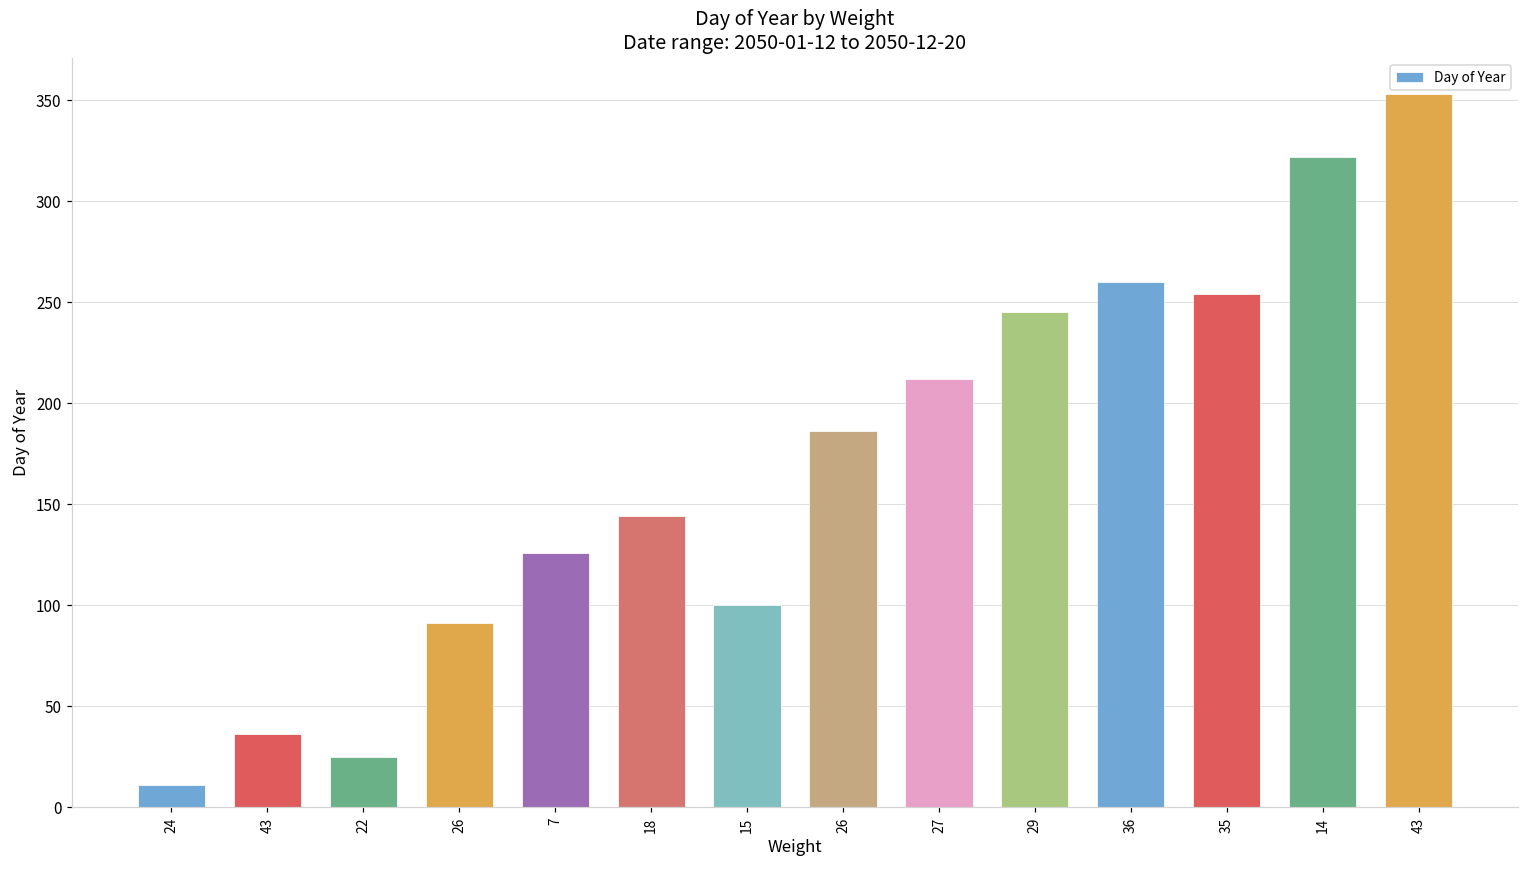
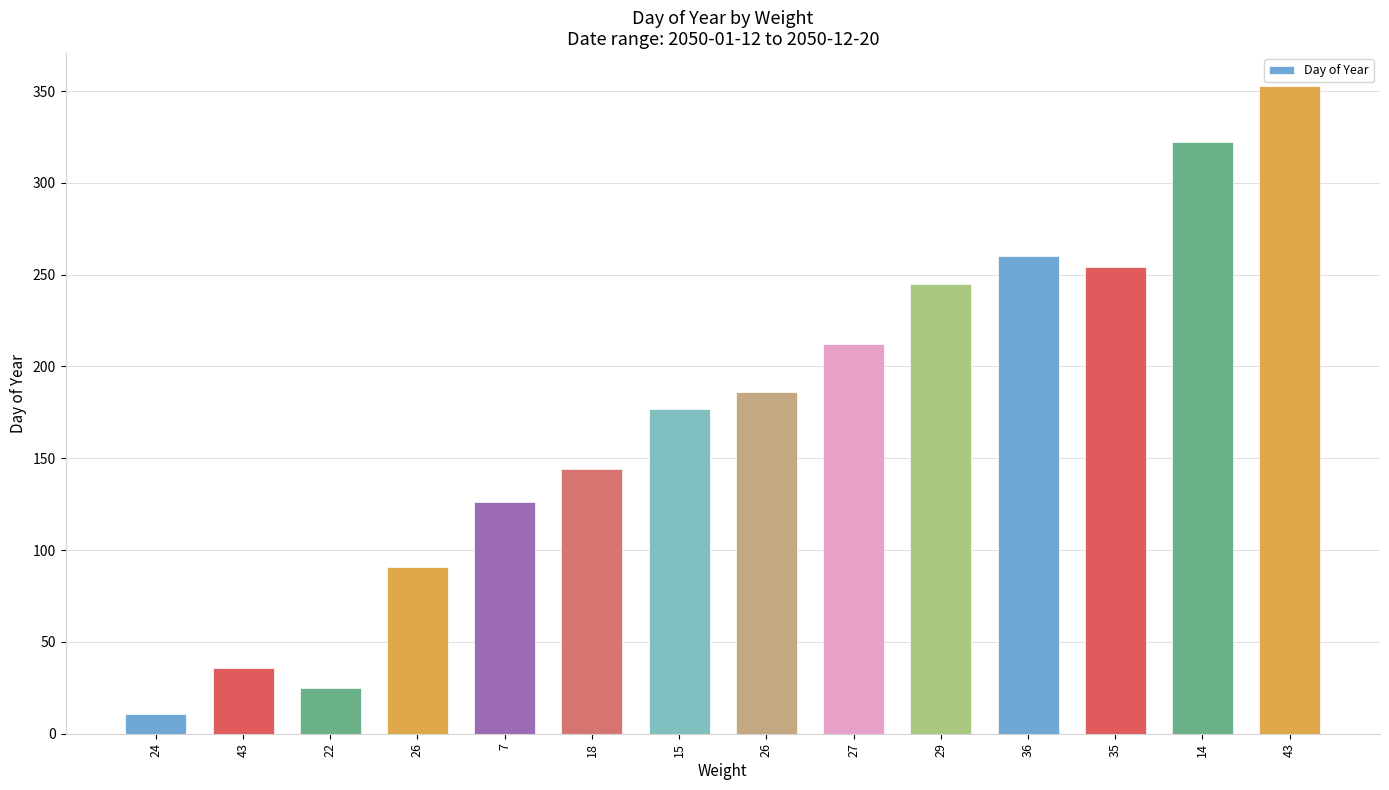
15: 100 -> 177
